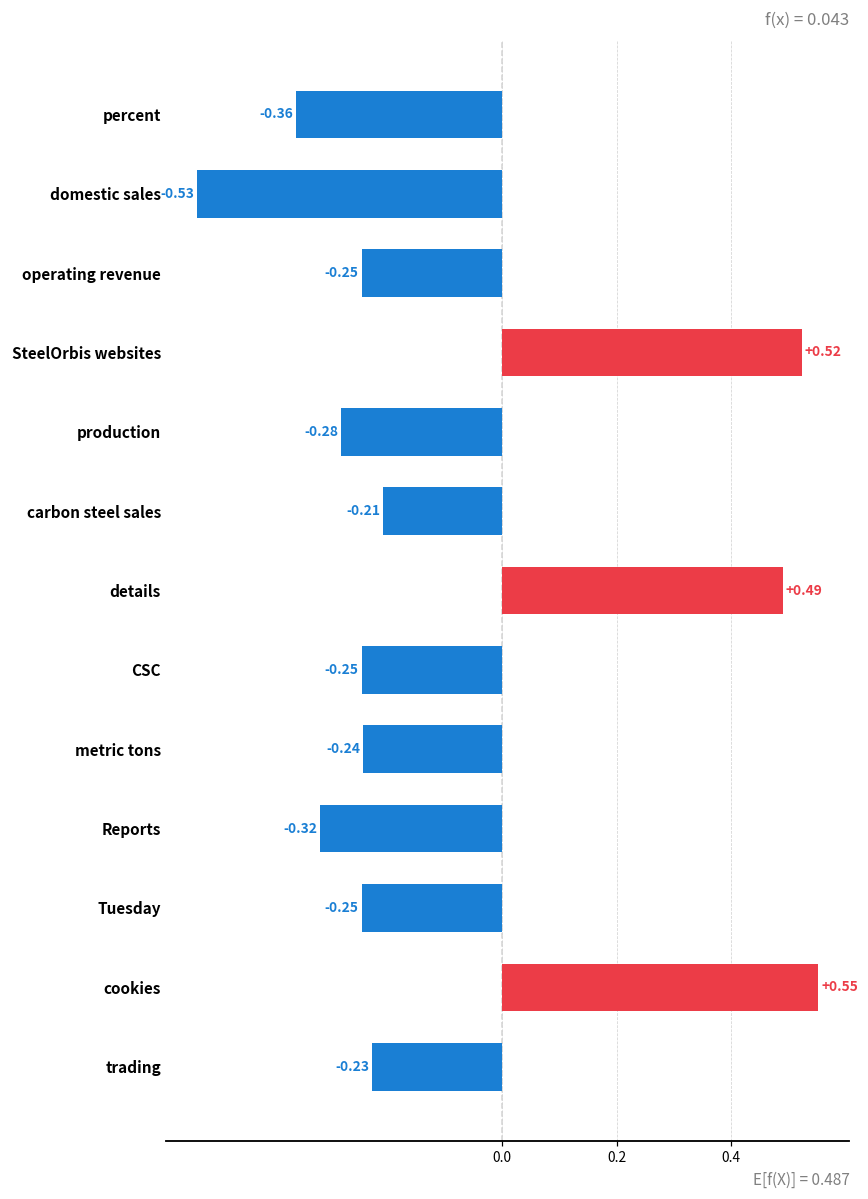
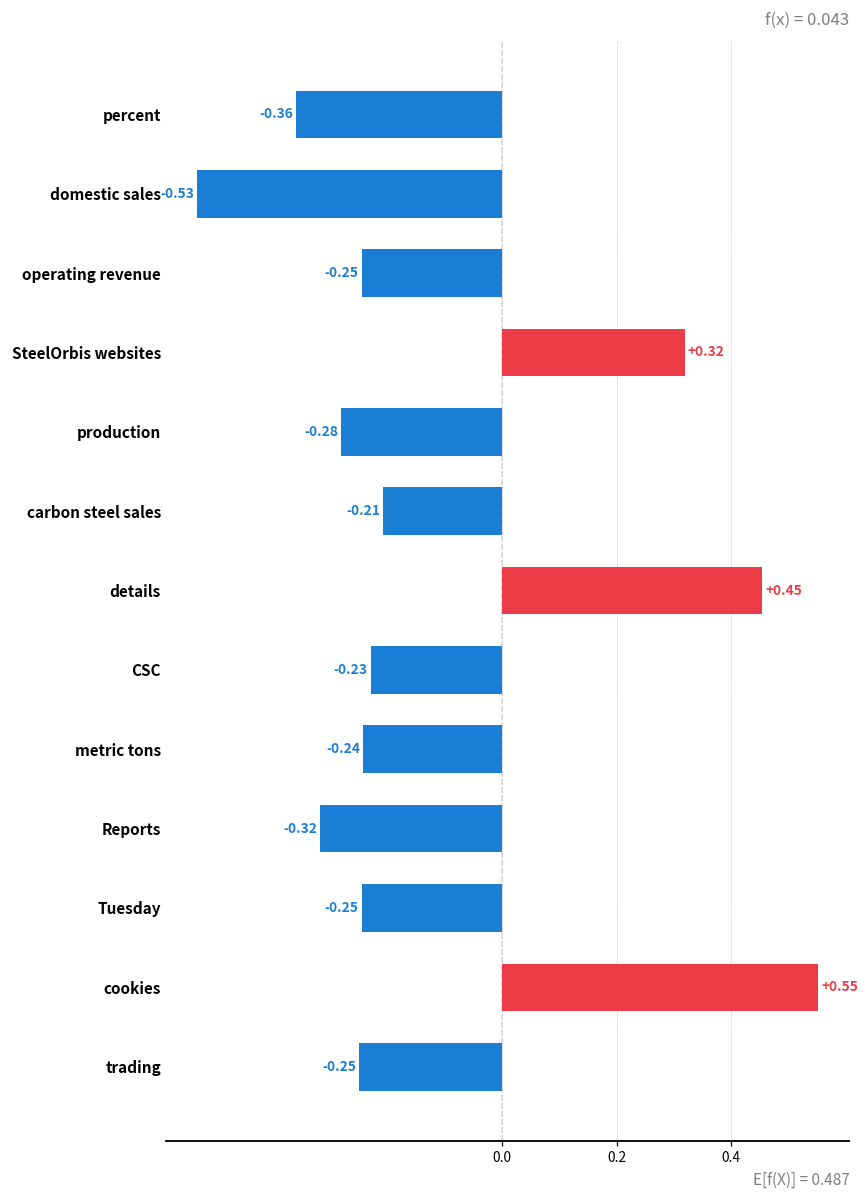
SteelOrbis websites: +0.52 -> +0.32
details: +0.49 -> +0.45
CSC: -0.25 -> -0.23
trading: -0.23 -> -0.25
